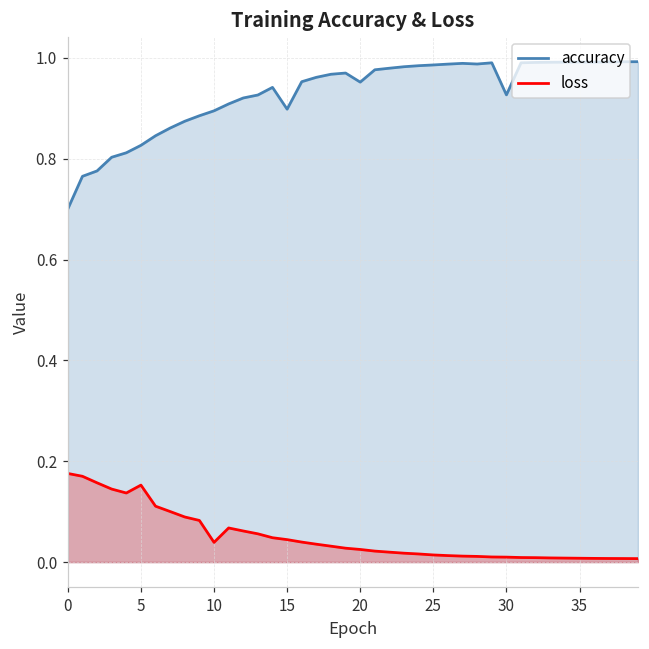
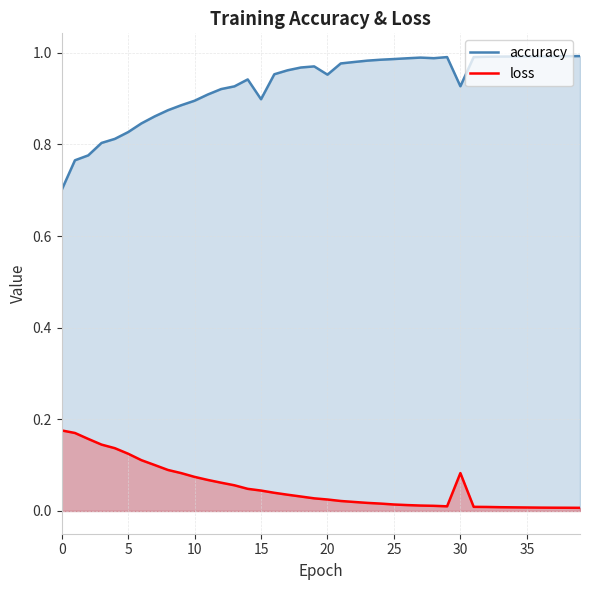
loss, 5: 0.15 -> 0.12
loss, 10: 0.04 -> 0.07
loss, 30: 0.01 -> 0.08
